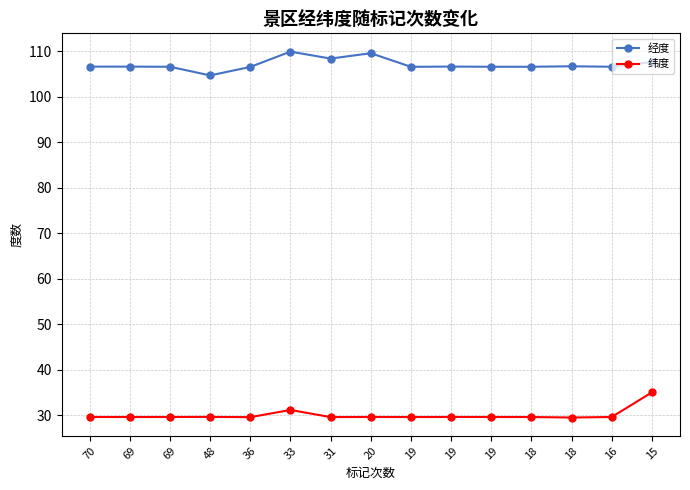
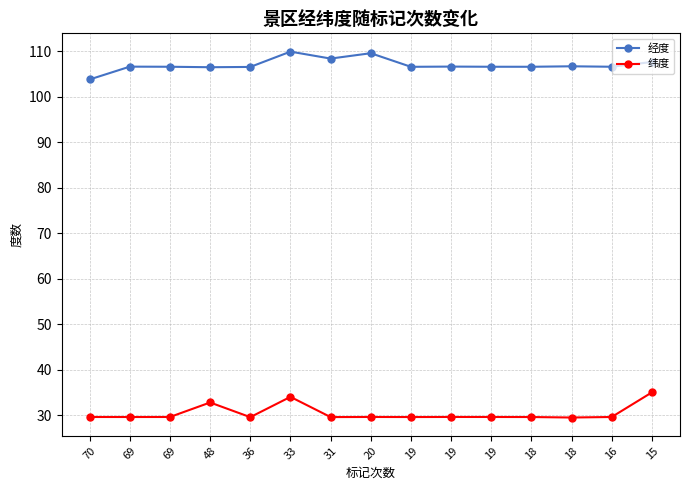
经度, 70: 107 -> 104
经度, 48: 105 -> 106
纬度, 48: 30 -> 33
纬度, 33: 31 -> 34
